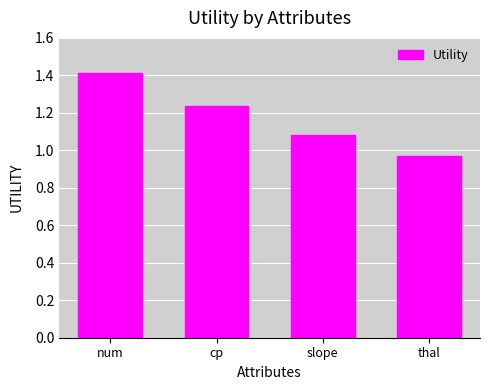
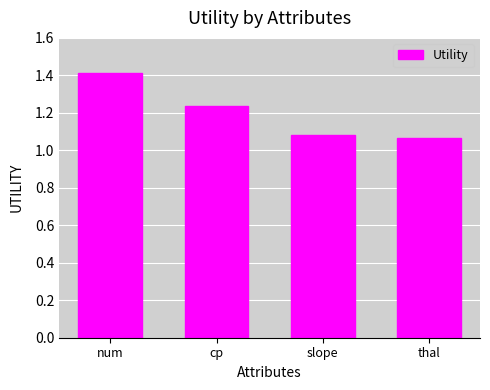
thal: 0.97 -> 1.07
